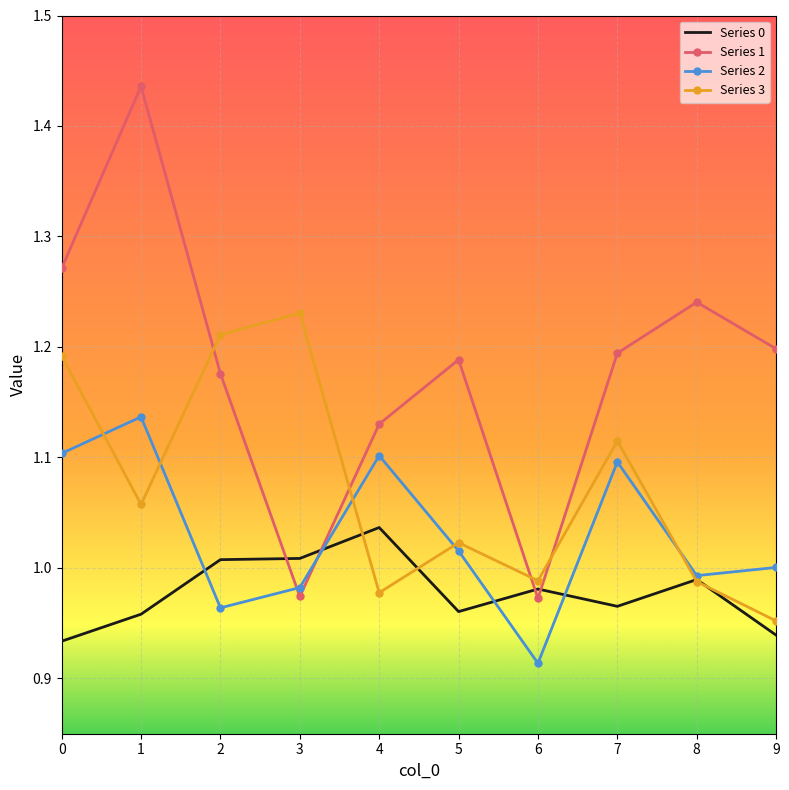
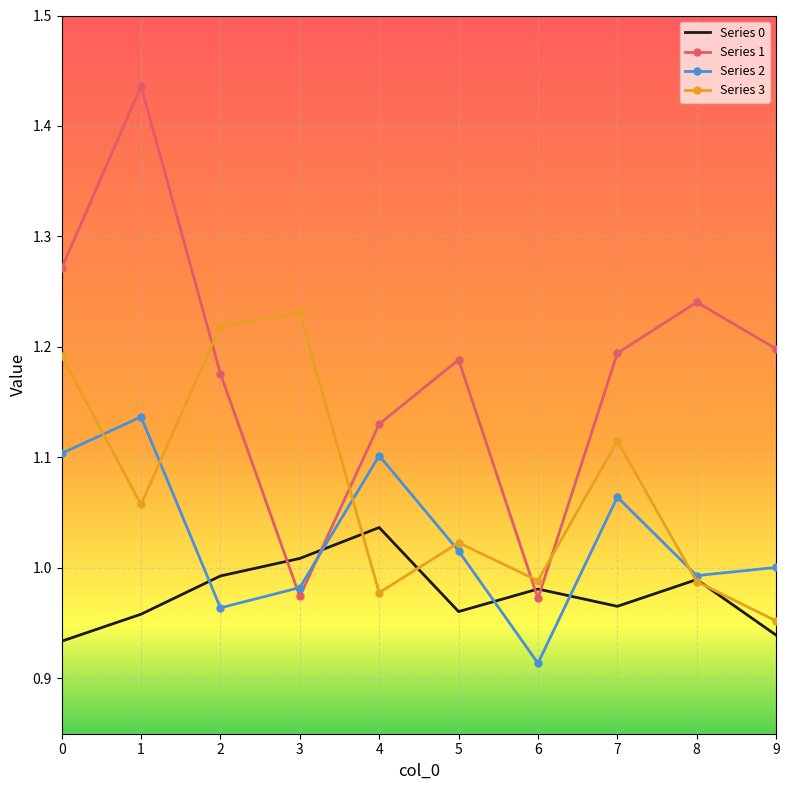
Series 0, 2: 1.008 -> 0.993
Series 3, 2: 1.211 -> 1.219
Series 2, 7: 1.096 -> 1.064
